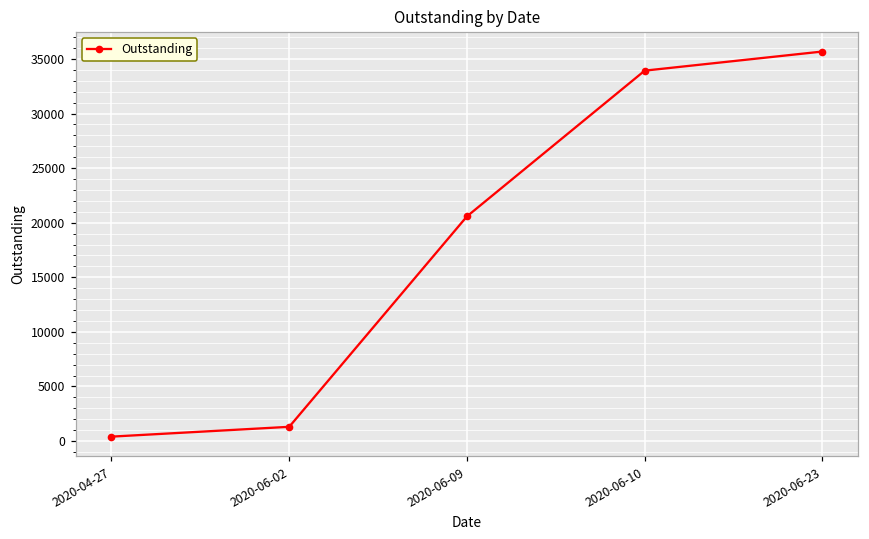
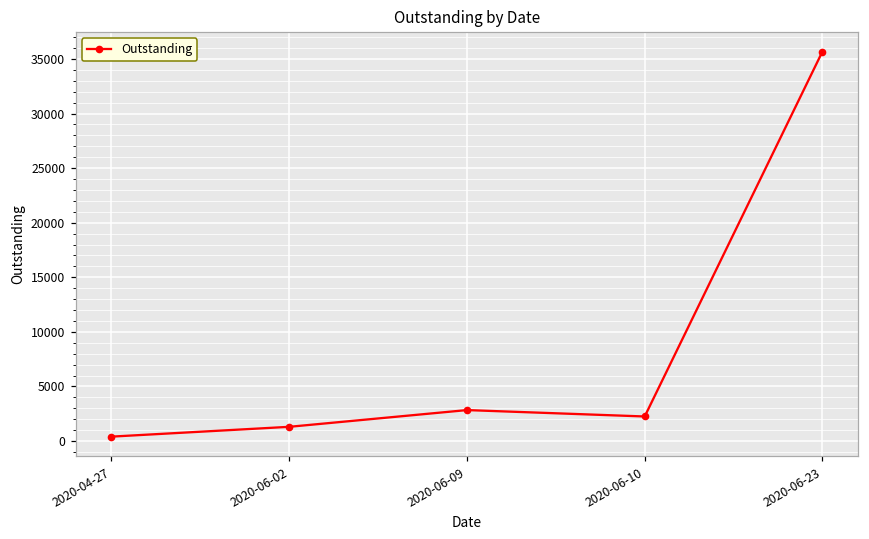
2020-06-09: 21000 -> 3000
2020-06-10: 34000 -> 2000
